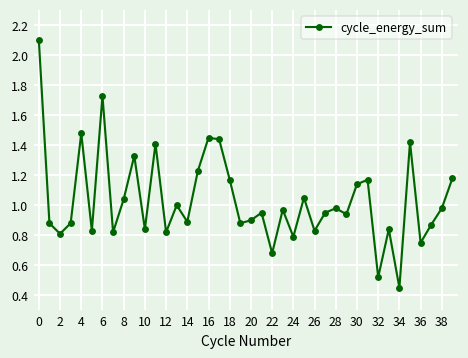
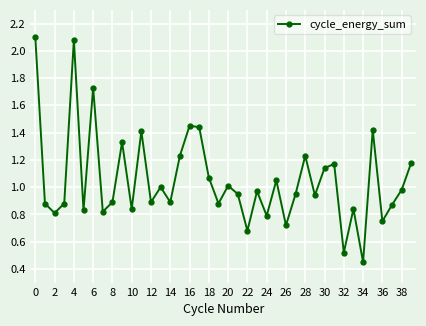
4: 1.48 -> 2.08
8: 1.04 -> 0.89
12: 0.82 -> 0.89
18: 1.17 -> 1.07
20: 0.90 -> 1.01
26: 0.83 -> 0.72
28: 0.98 -> 1.23
